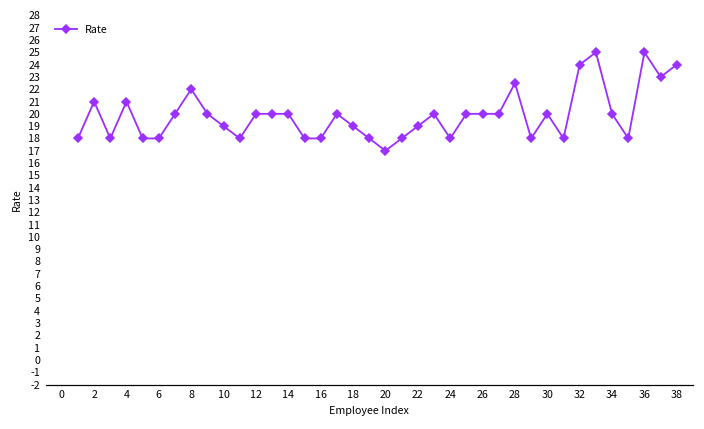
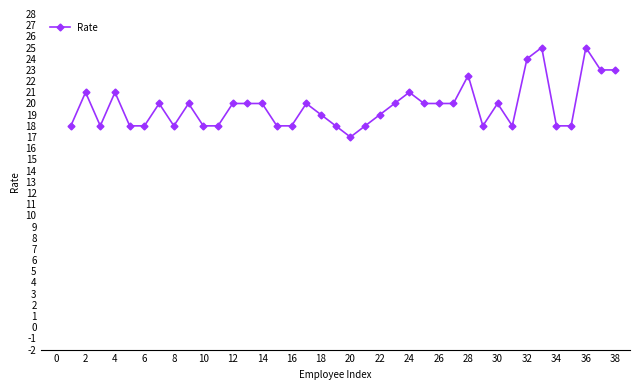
8: 22 -> 18
10: 19 -> 18
24: 18 -> 21
34: 20 -> 18
38: 24 -> 23
